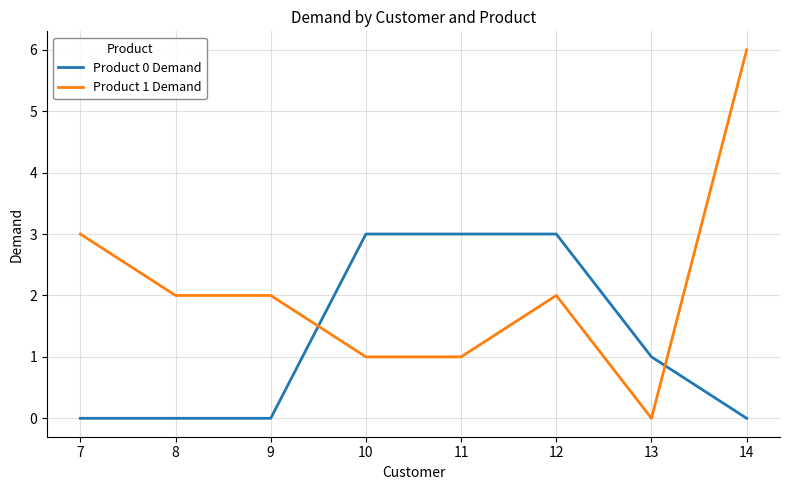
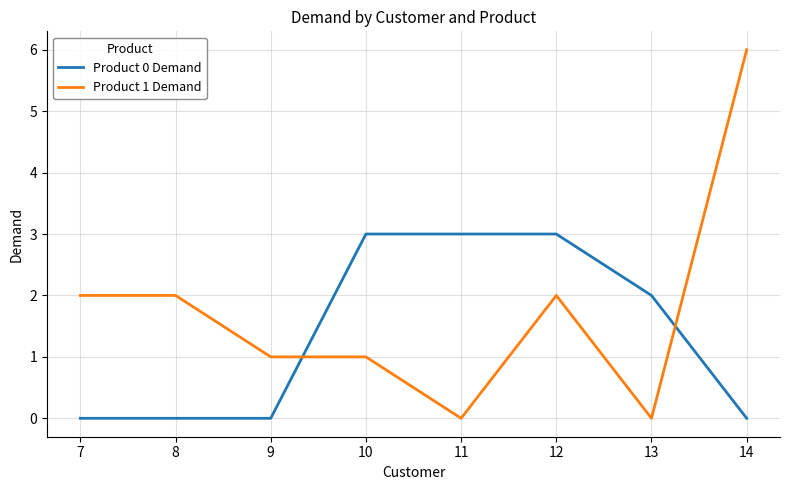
Product 1 Demand, 7: 3 -> 2
Product 1 Demand, 9: 2 -> 1
Product 1 Demand, 11: 1 -> 0
Product 0 Demand, 13: 1 -> 2
